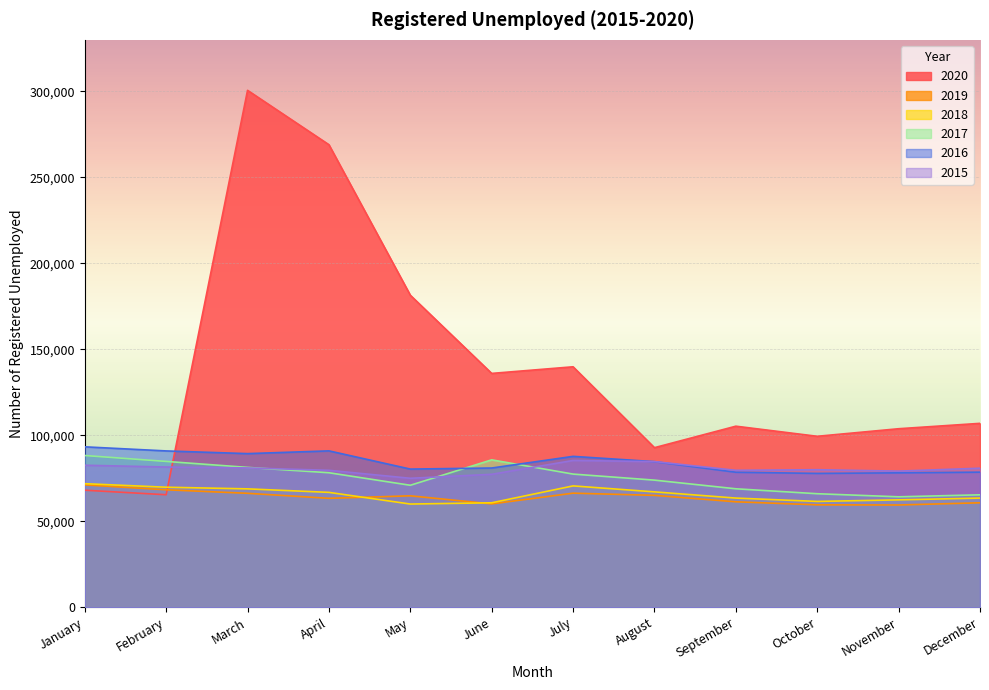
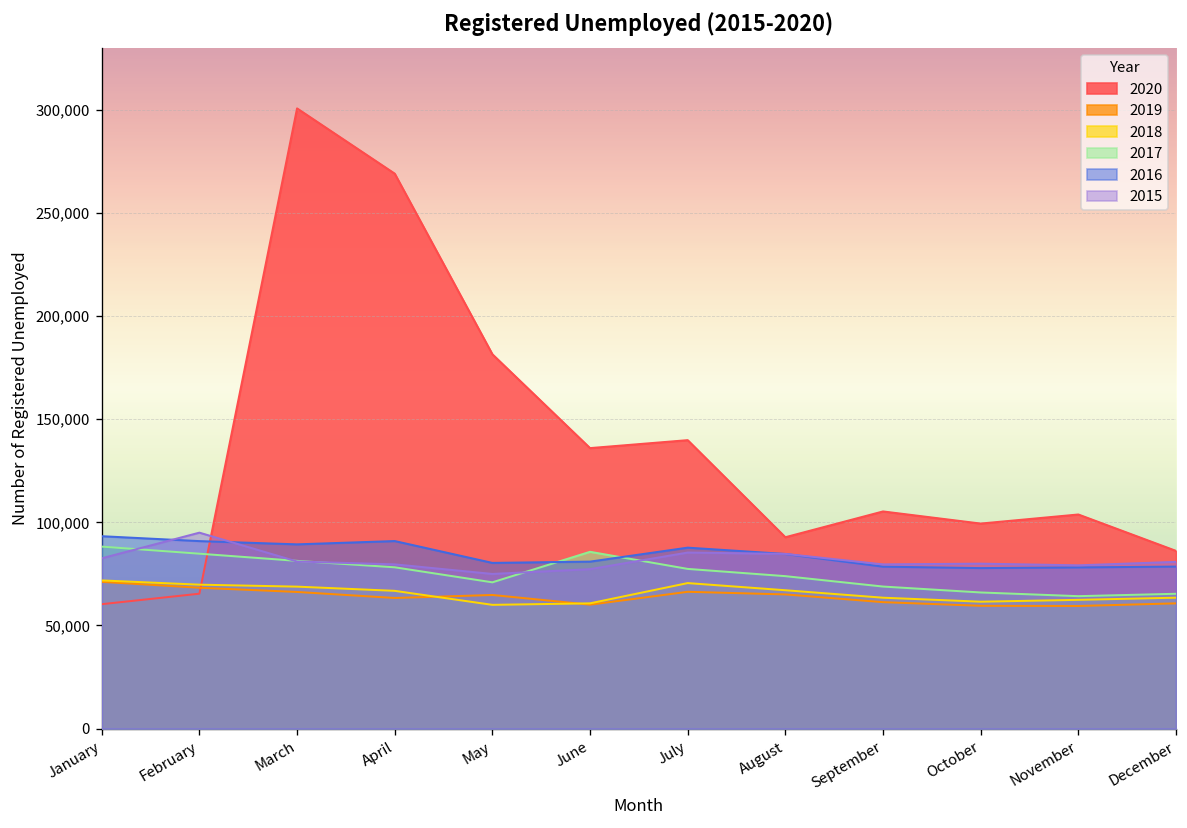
2020, January: 68,000 -> 60,000
2015, February: 82,000 -> 95,000
2020, December: 107,000 -> 86,000
